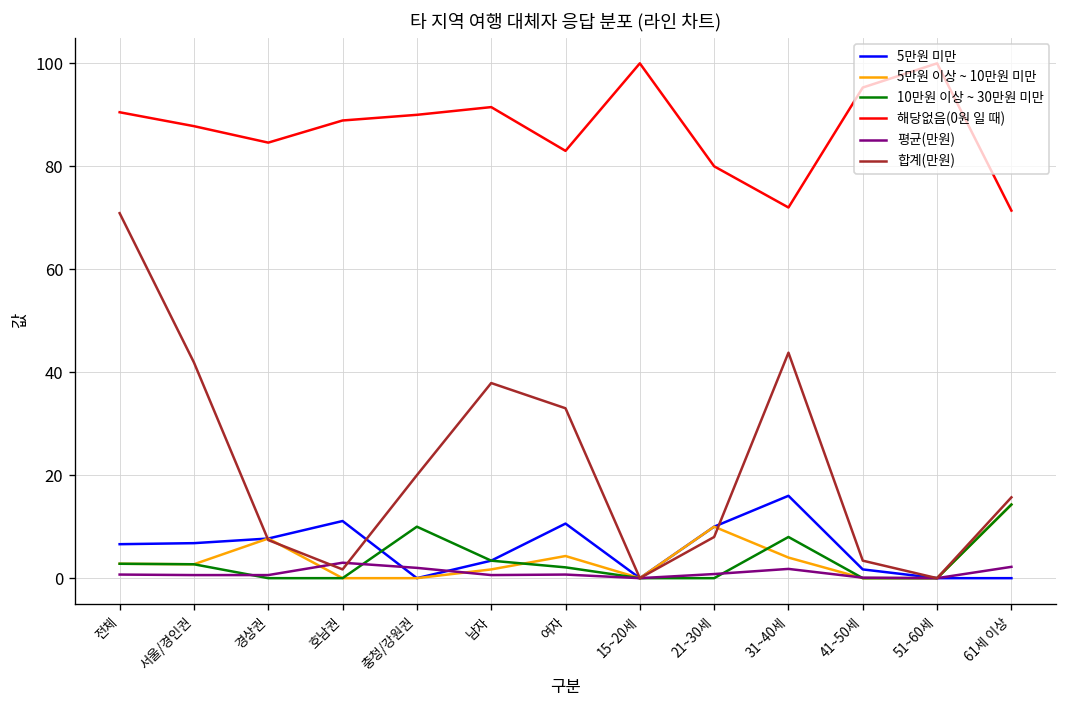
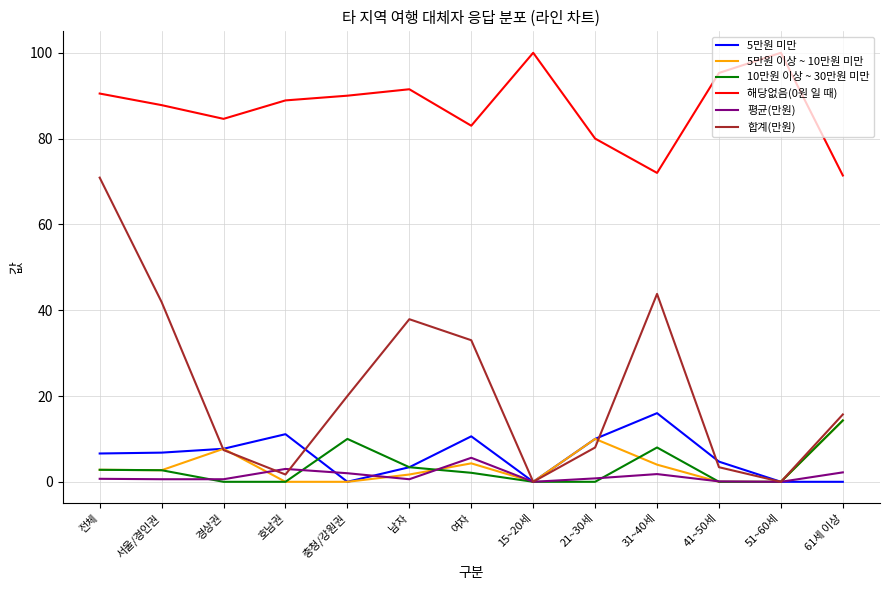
평균(만원), 여자: 1 -> 6
5만원 미만, 41~50세: 2 -> 5
